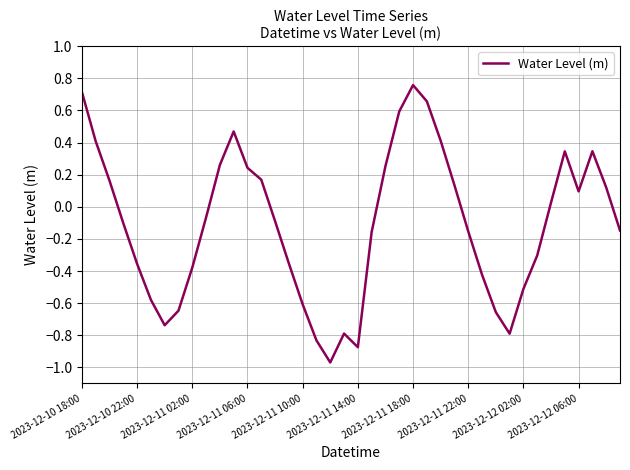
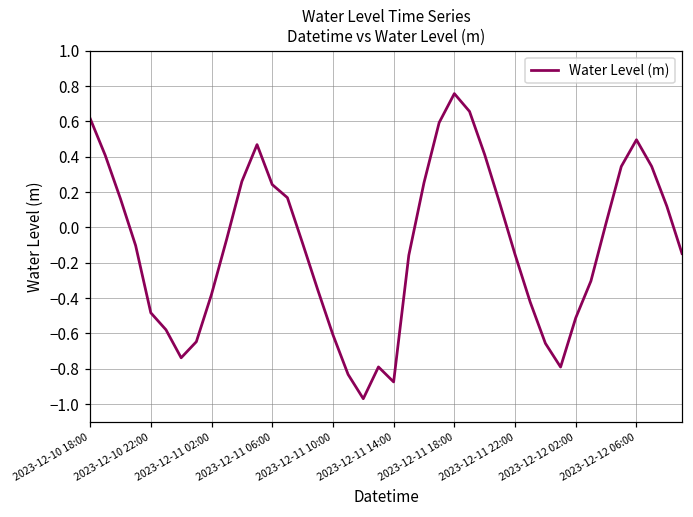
2023-12-10 18:00: 0.72 -> 0.62
2023-12-10 22:00: -0.36 -> -0.48
2023-12-12 06:00: 0.10 -> 0.50
